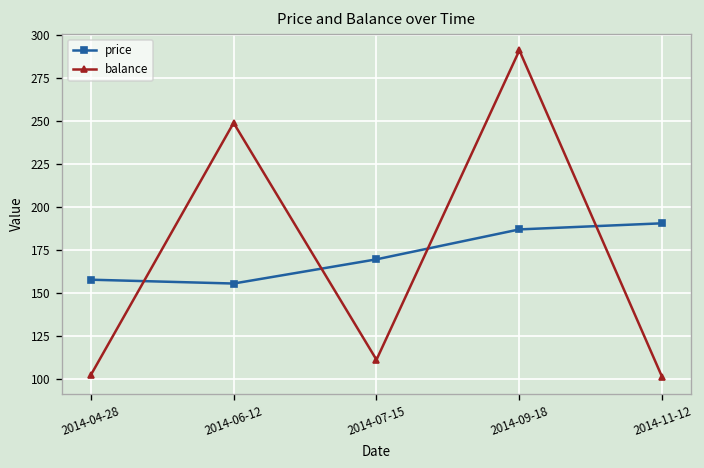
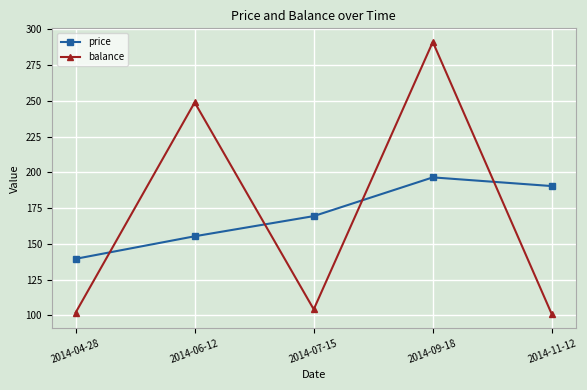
price, 2014-04-28: 158 -> 140
balance, 2014-07-15: 111 -> 104
price, 2014-09-18: 187 -> 197
